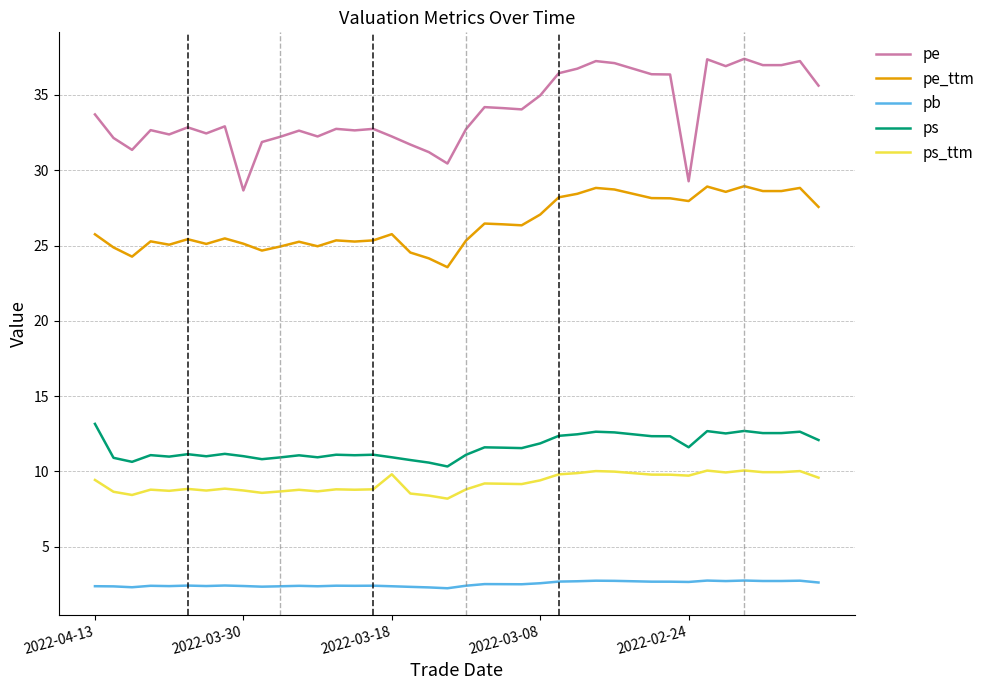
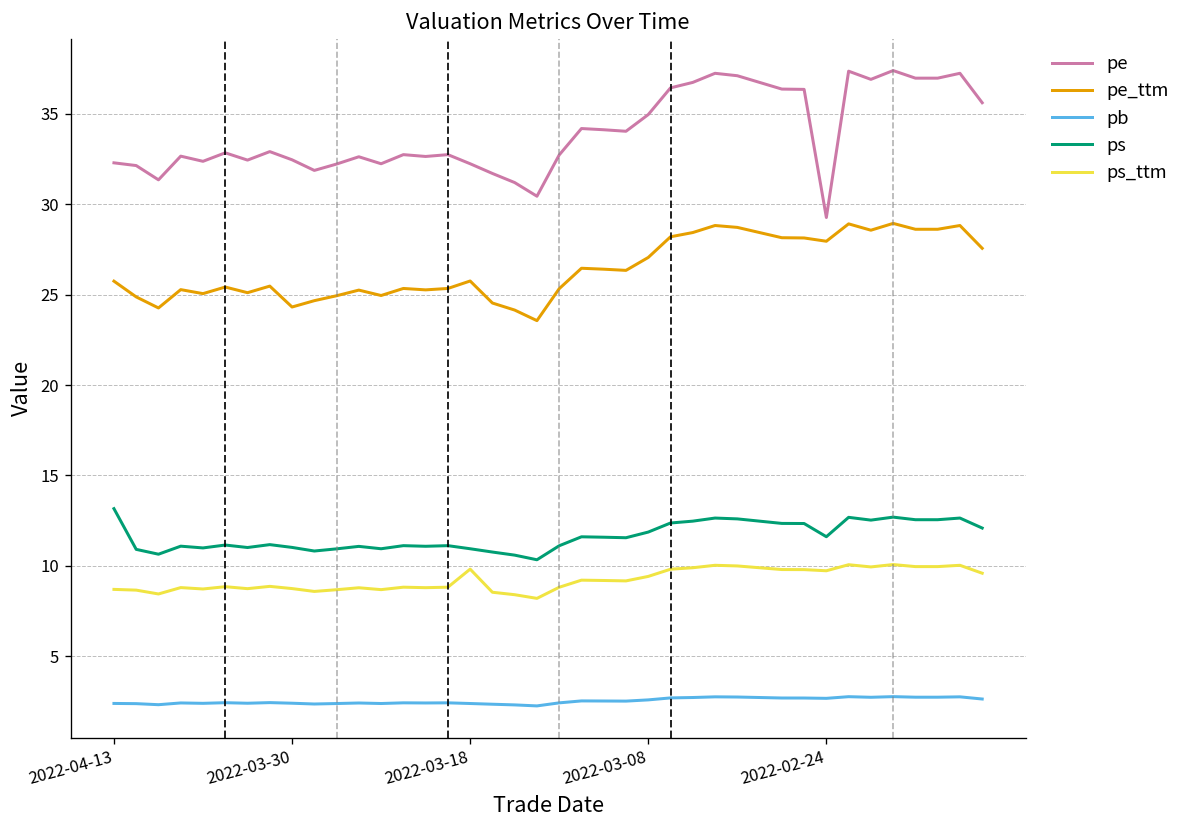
pe, 2022-04-13: 33.7 -> 32.3
ps_ttm, 2022-04-13: 9.4 -> 8.7
pe, 2022-03-30: 28.7 -> 32.5
pe_ttm, 2022-03-30: 25.1 -> 24.3
